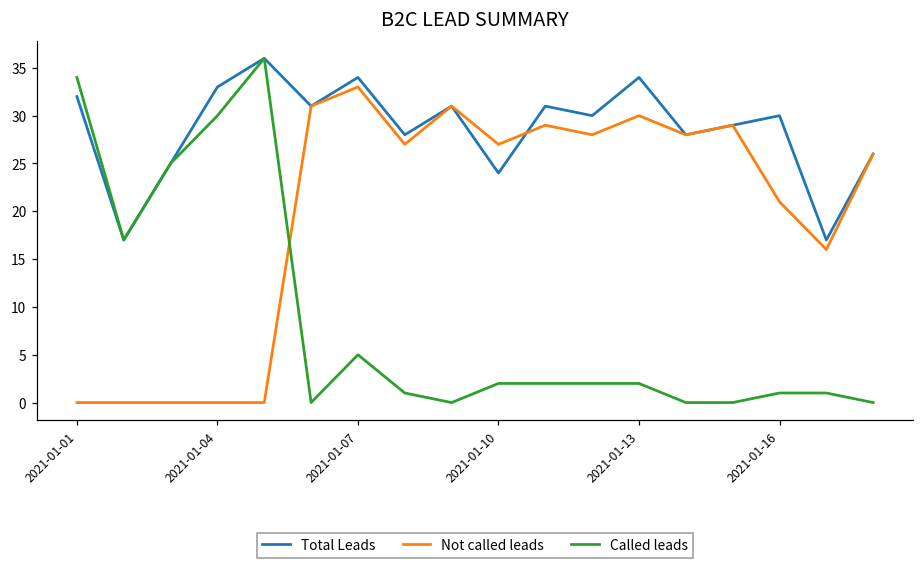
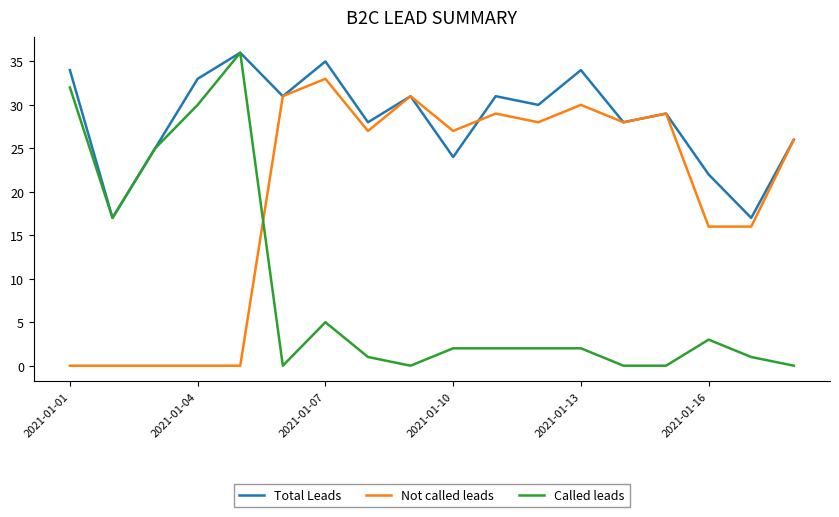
Total Leads, 2021-01-01: 32 -> 34
Called leads, 2021-01-01: 34 -> 32
Total Leads, 2021-01-07: 34 -> 35
Total Leads, 2021-01-16: 30 -> 22
Not called leads, 2021-01-16: 21 -> 16
Called leads, 2021-01-16: 1 -> 3
